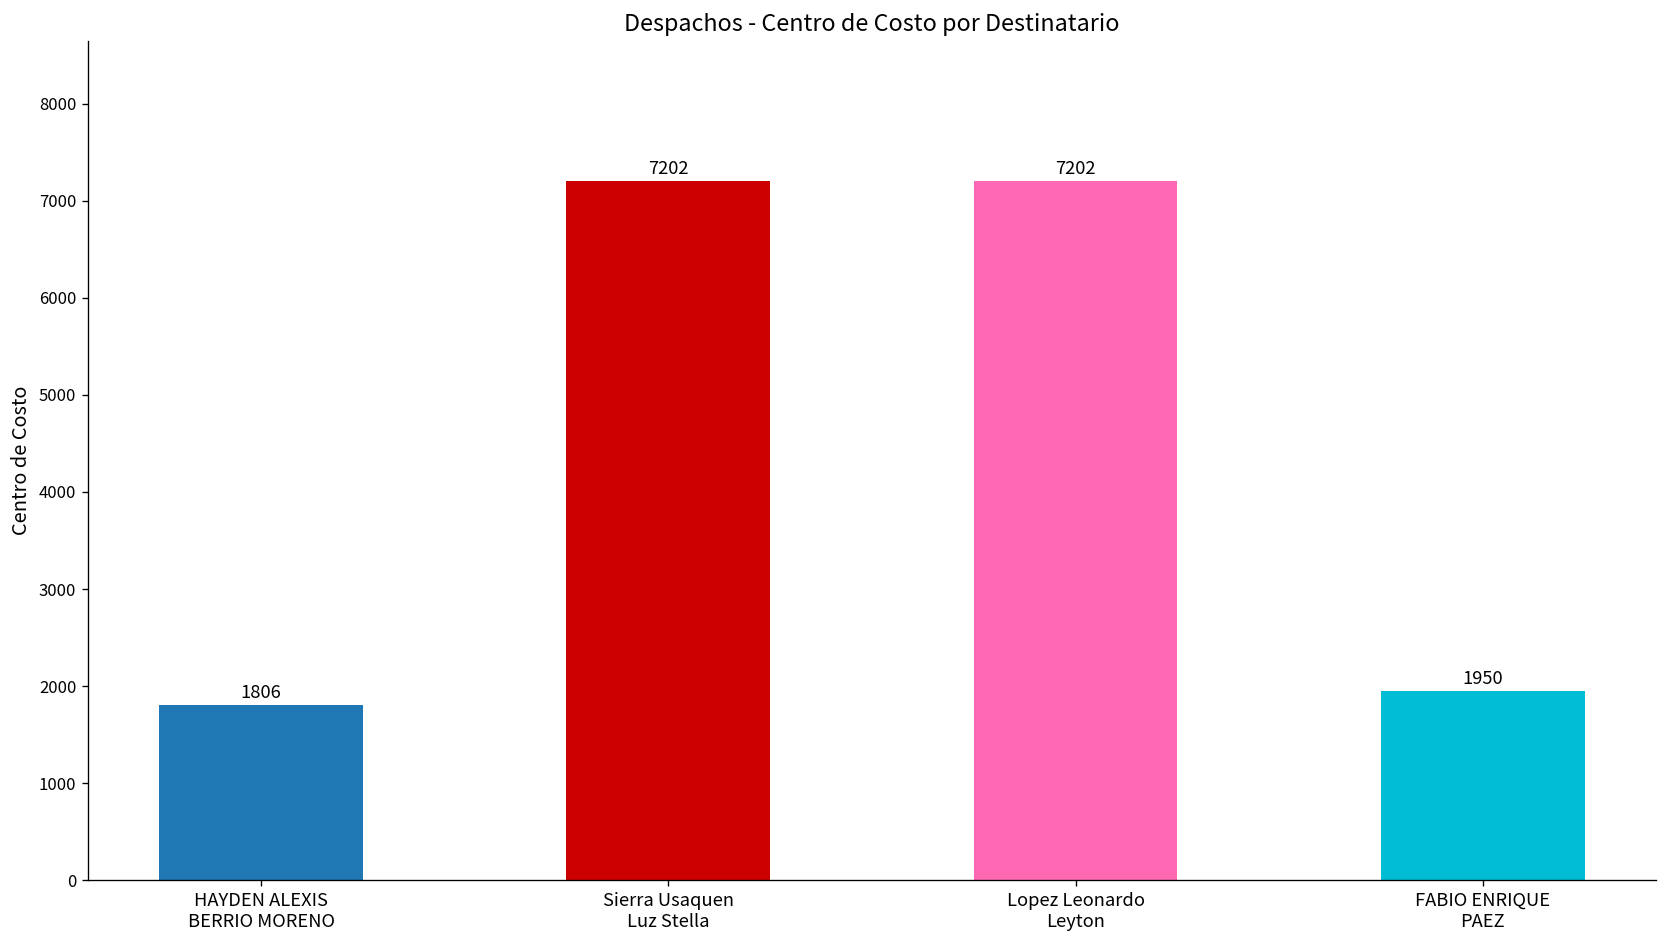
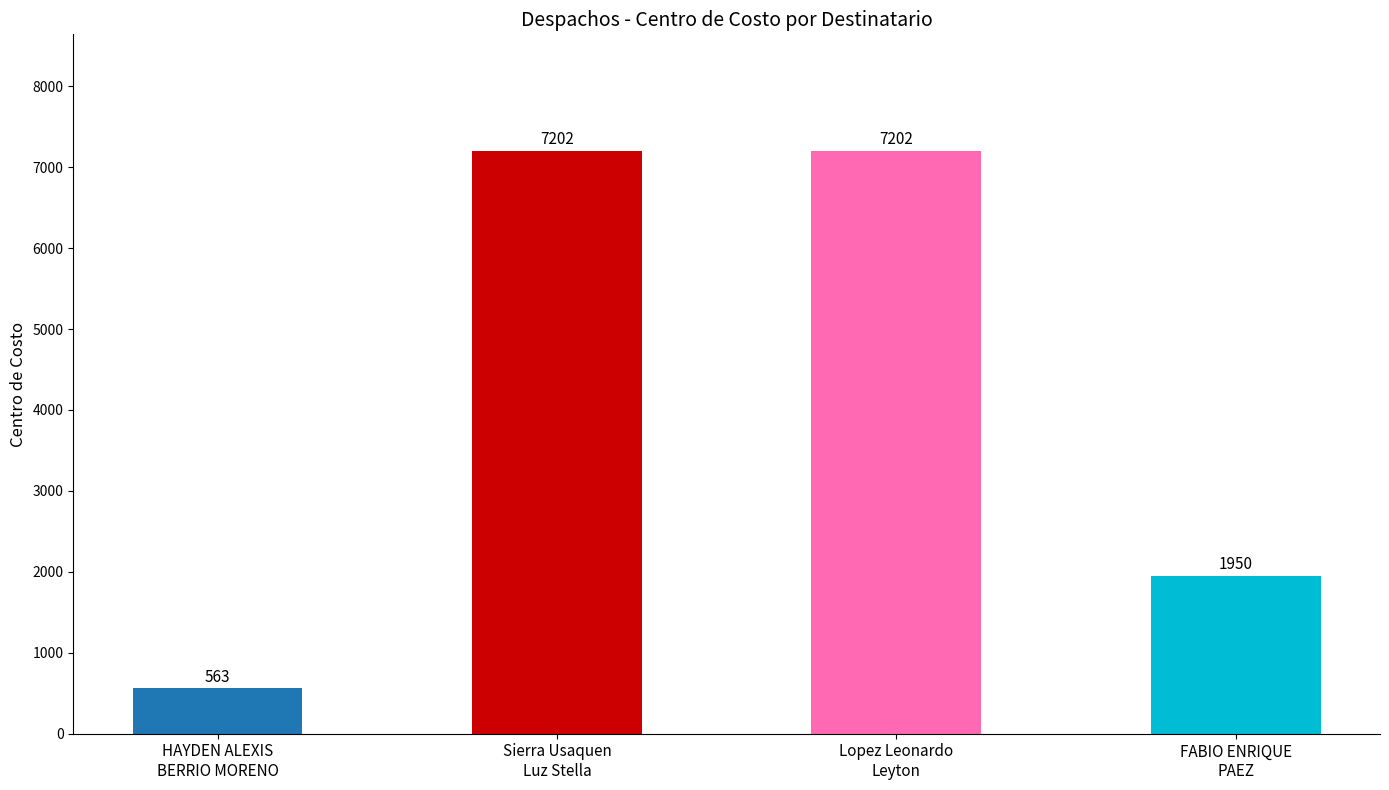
HAYDEN ALEXIS BERRIO MORENO: 1806 -> 563
